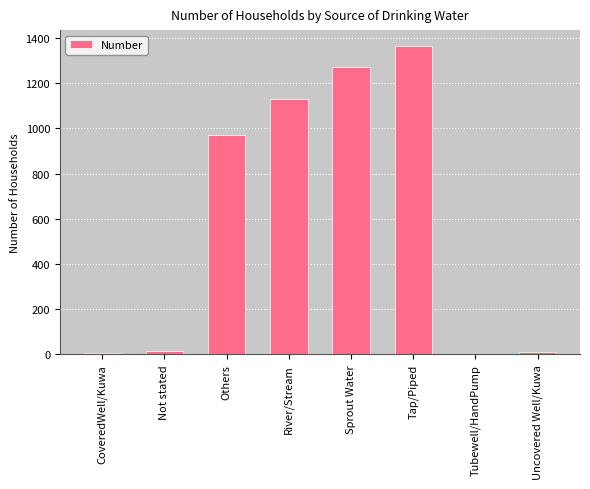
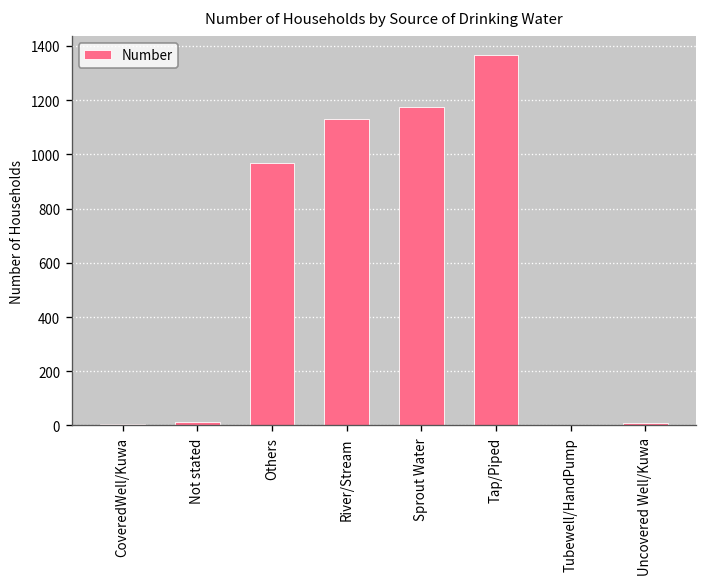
Sprout Water: 1270 -> 1180
